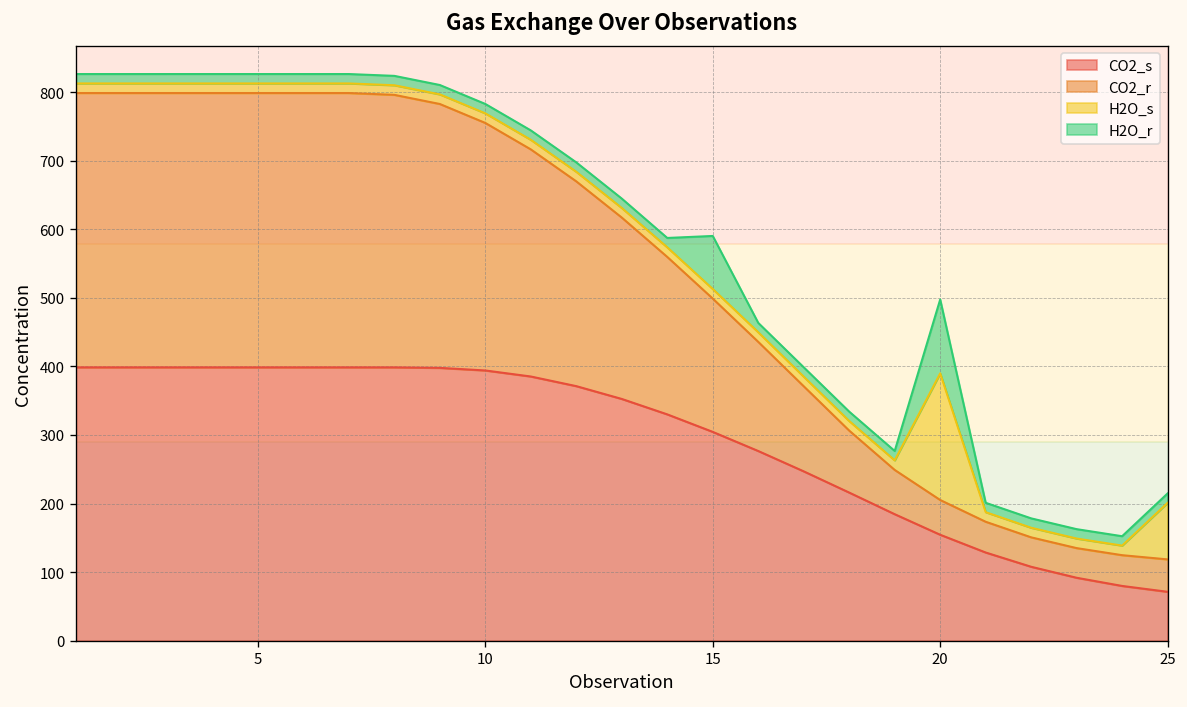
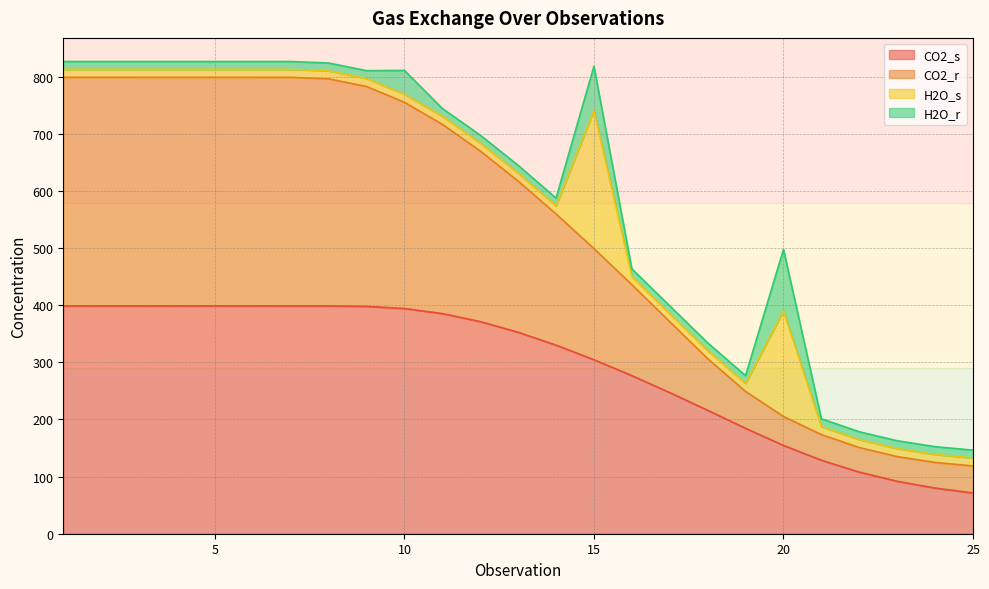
H2O_r, 10: 10 -> 40
H2O_s, 15: 10 -> 240
H2O_s, 25: 80 -> 10
